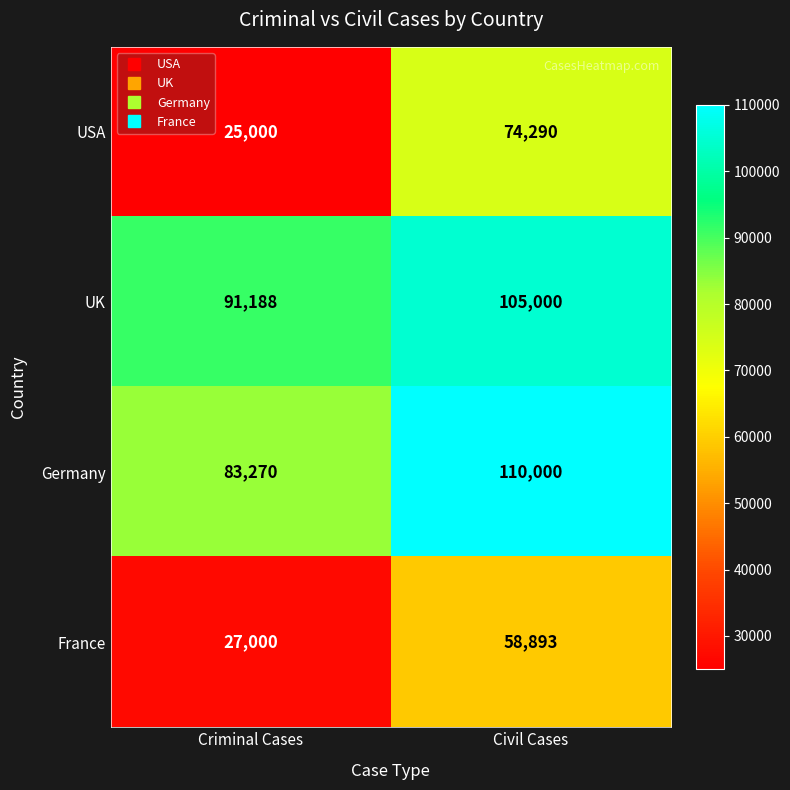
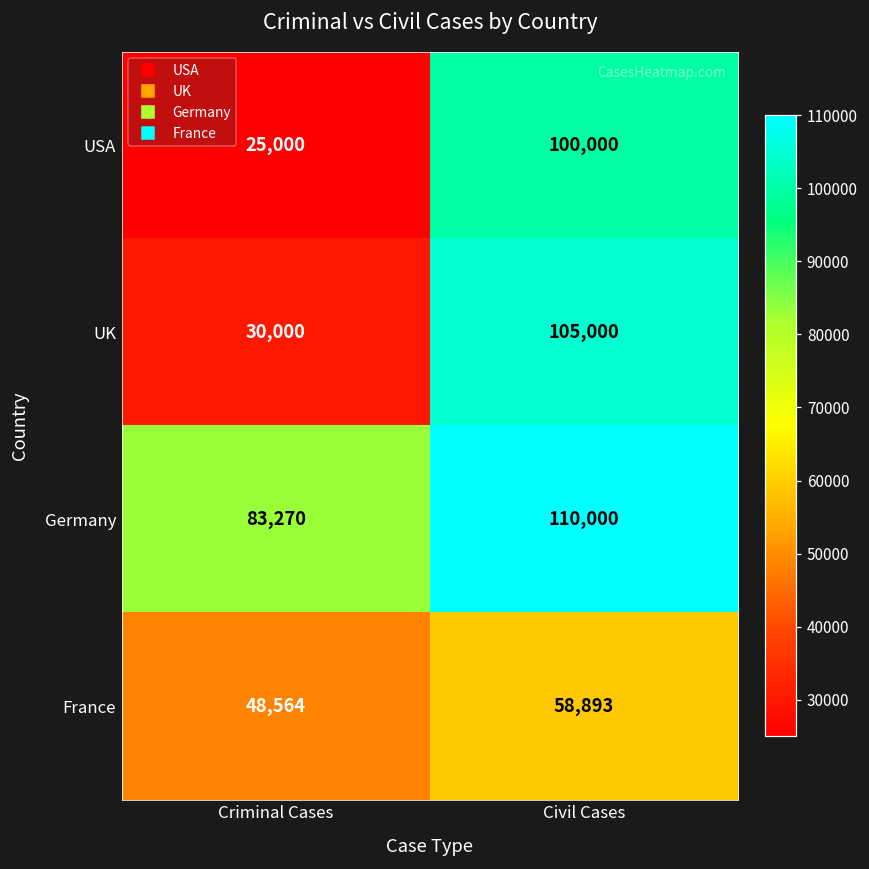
USA, Civil Cases: 74,290 -> 100,000
UK, Criminal Cases: 91,188 -> 30,000
France, Criminal Cases: 27,000 -> 48,564
